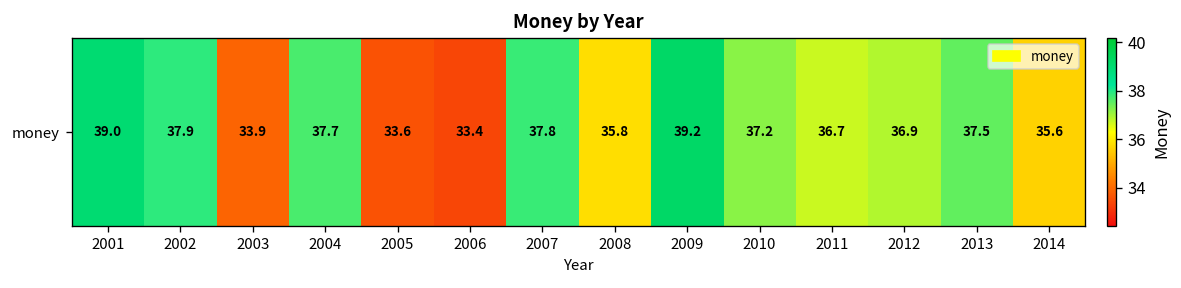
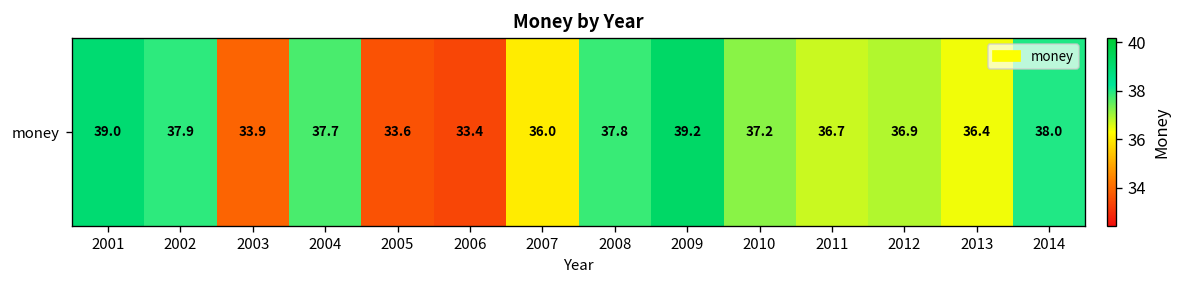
money, 2007: 37.8 -> 36.0
money, 2008: 35.8 -> 37.8
money, 2013: 37.5 -> 36.4
money, 2014: 35.6 -> 38.0
